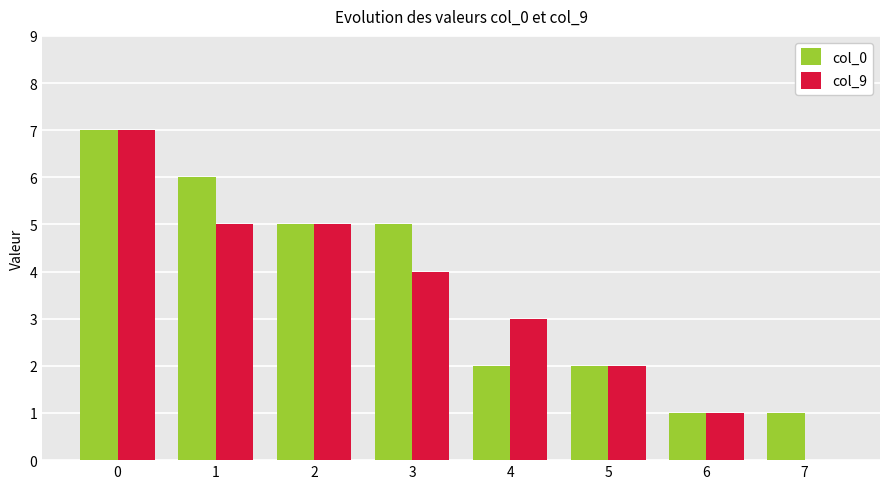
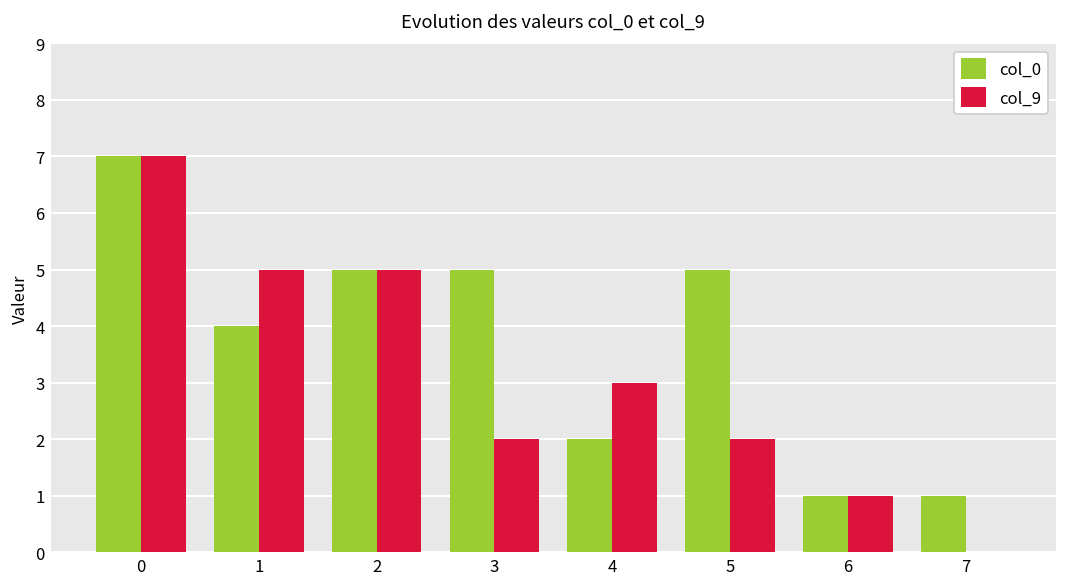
col_0, 1: 6 -> 4
col_9, 3: 4 -> 2
col_0, 5: 2 -> 5
